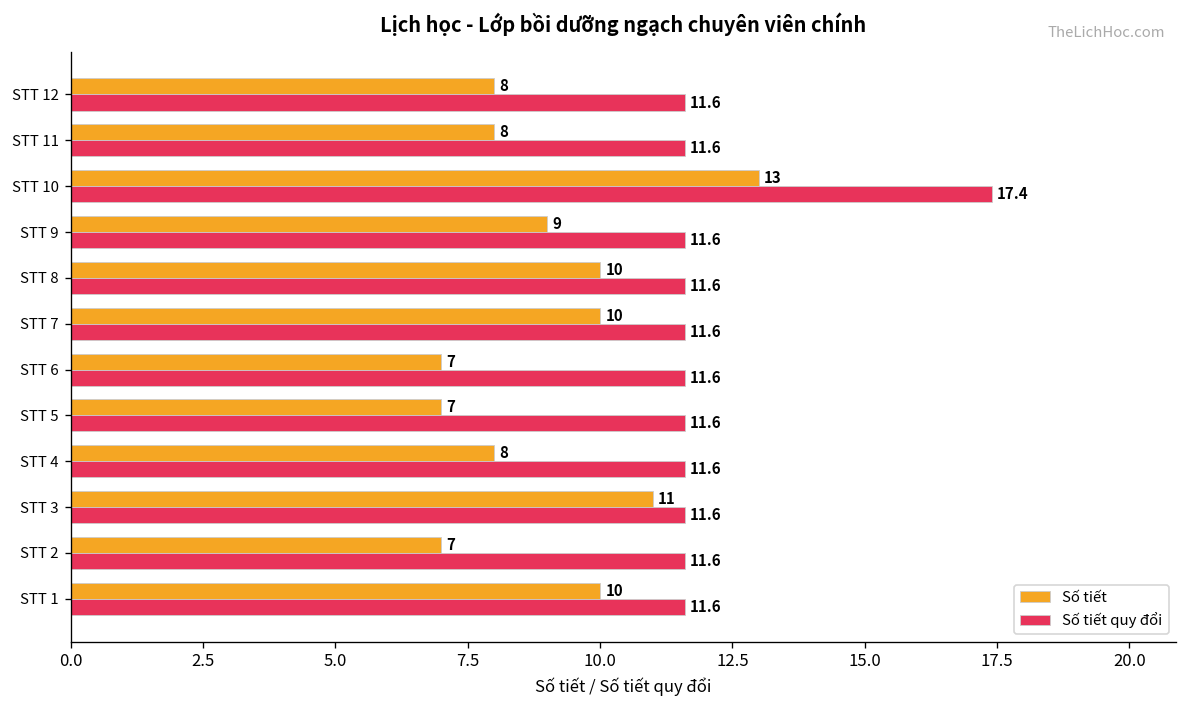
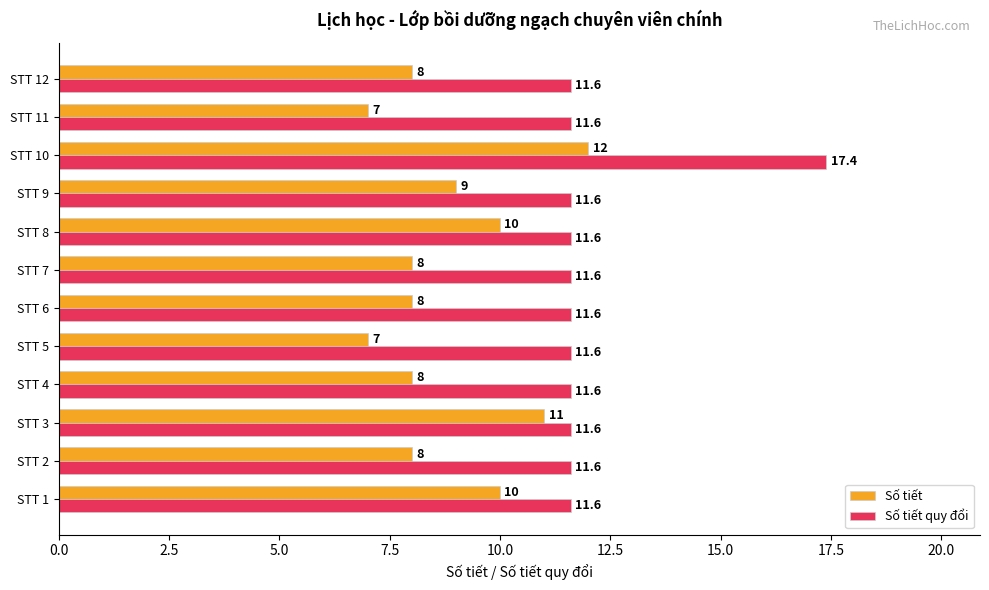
Số tiết, STT 11: 8 -> 7
Số tiết, STT 10: 13 -> 12
Số tiết, STT 7: 10 -> 8
Số tiết, STT 6: 7 -> 8
Số tiết, STT 2: 7 -> 8
